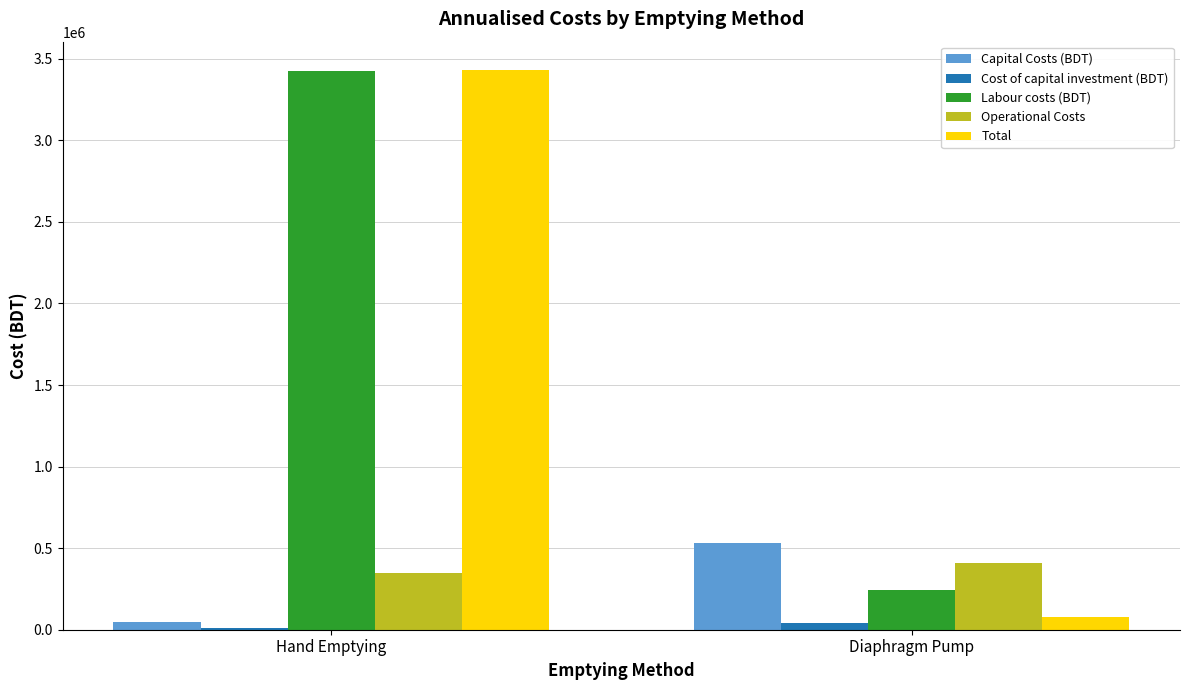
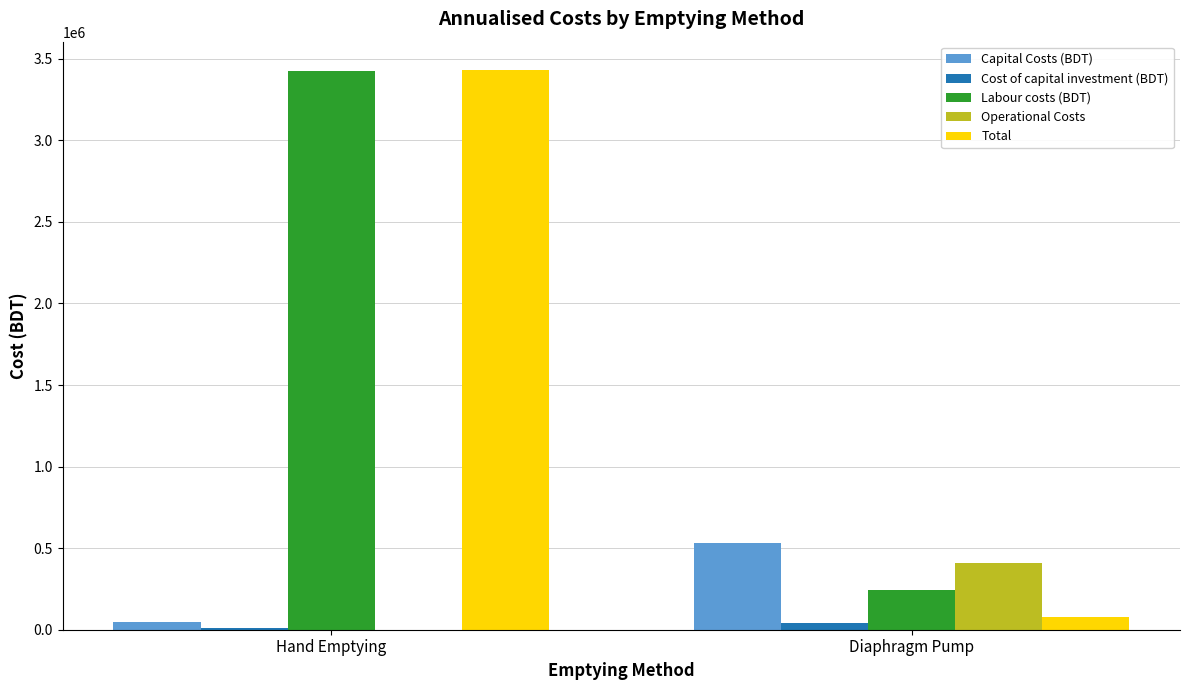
Operational Costs, Hand Emptying: 350000 -> 0
